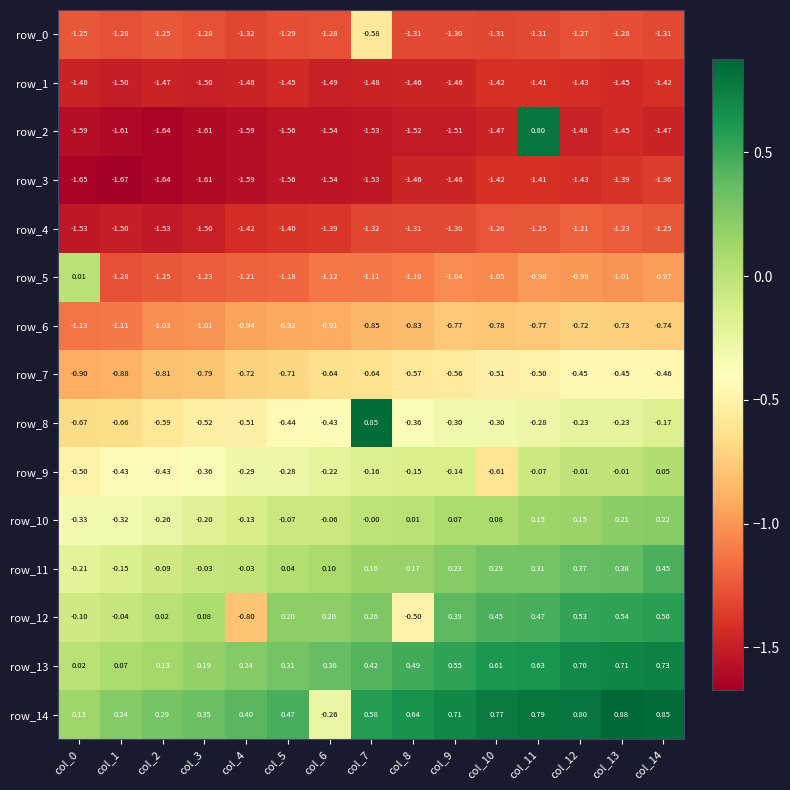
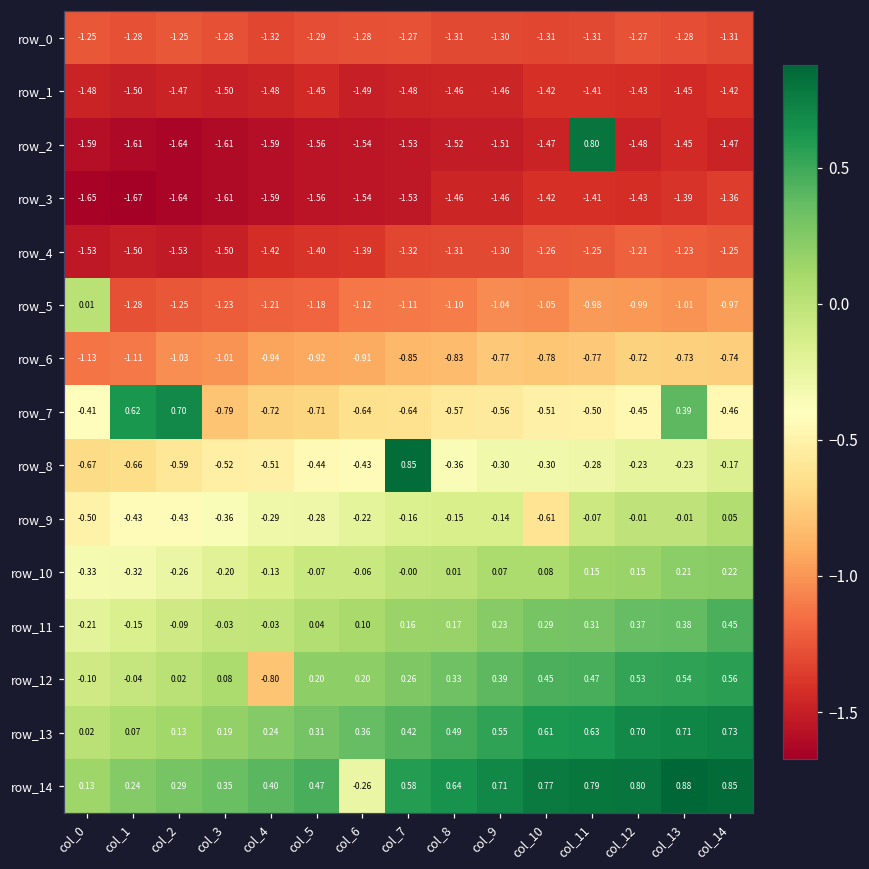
row_0, col_7: -0.58 -> -1.27
row_7, col_0: -0.90 -> -0.41
row_7, col_1: -0.88 -> 0.62
row_7, col_2: -0.81 -> 0.70
row_7, col_13: -0.45 -> 0.39
row_12, col_8: -0.50 -> 0.33
